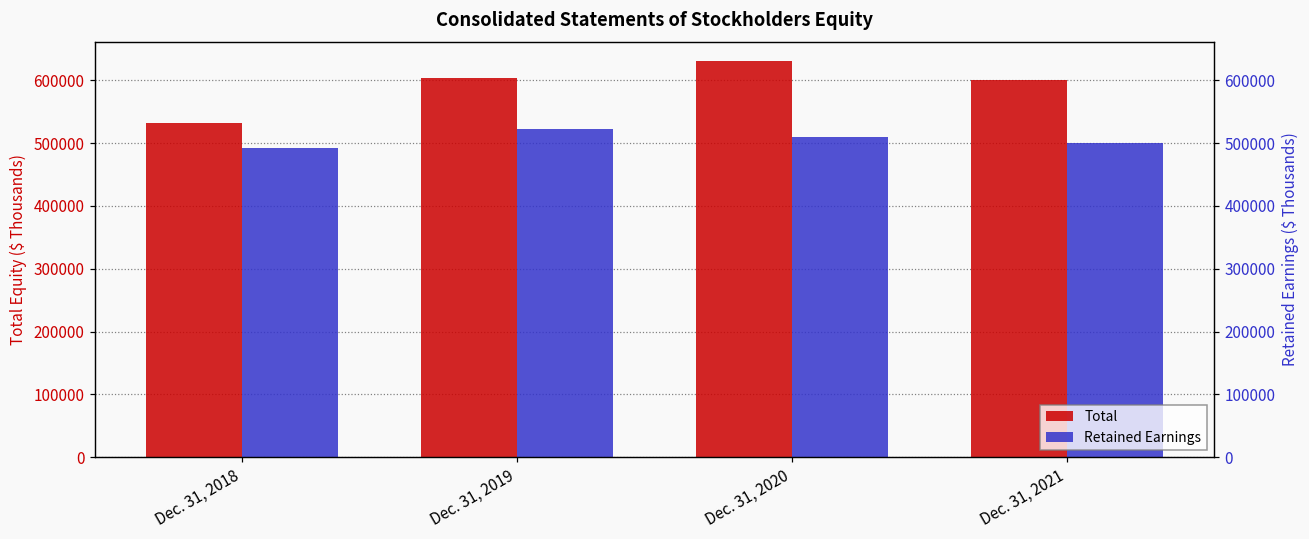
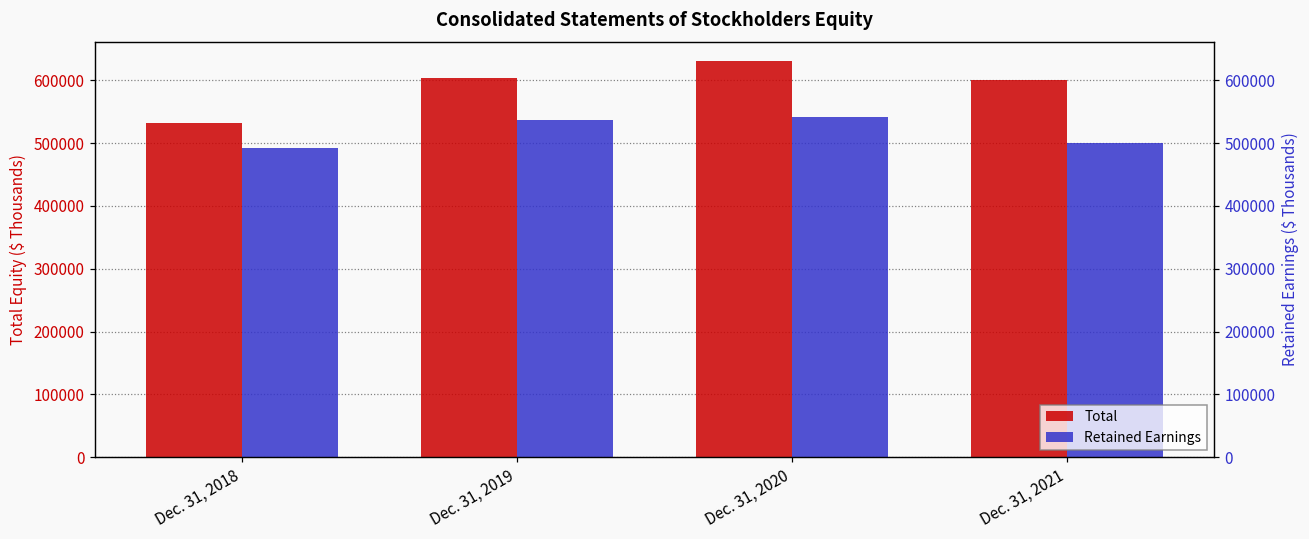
Retained Earnings, Dec. 31, 2019: 520000 -> 540000
Retained Earnings, Dec. 31, 2020: 510000 -> 540000
